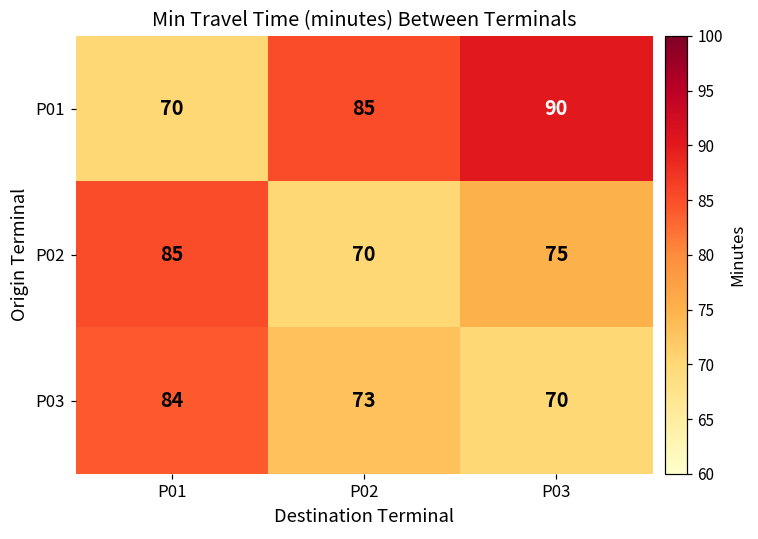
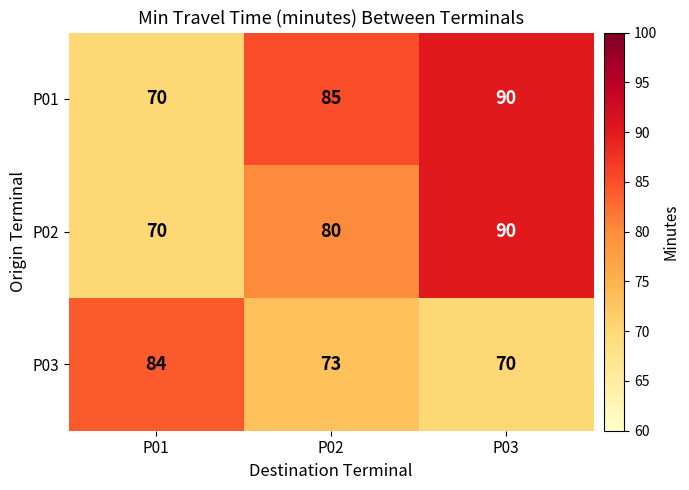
P02, P01: 85 -> 70
P02, P02: 70 -> 80
P02, P03: 75 -> 90
